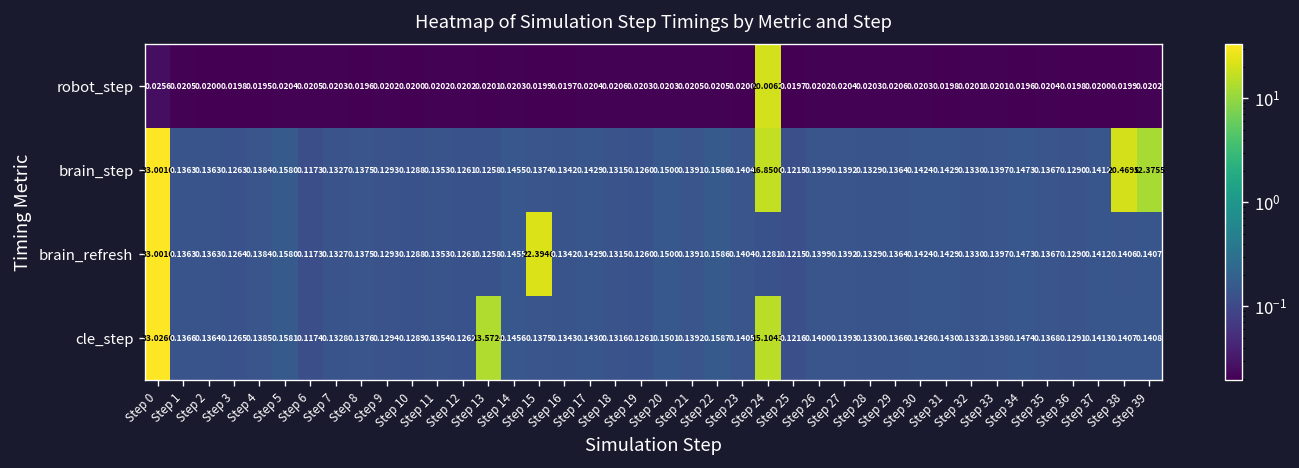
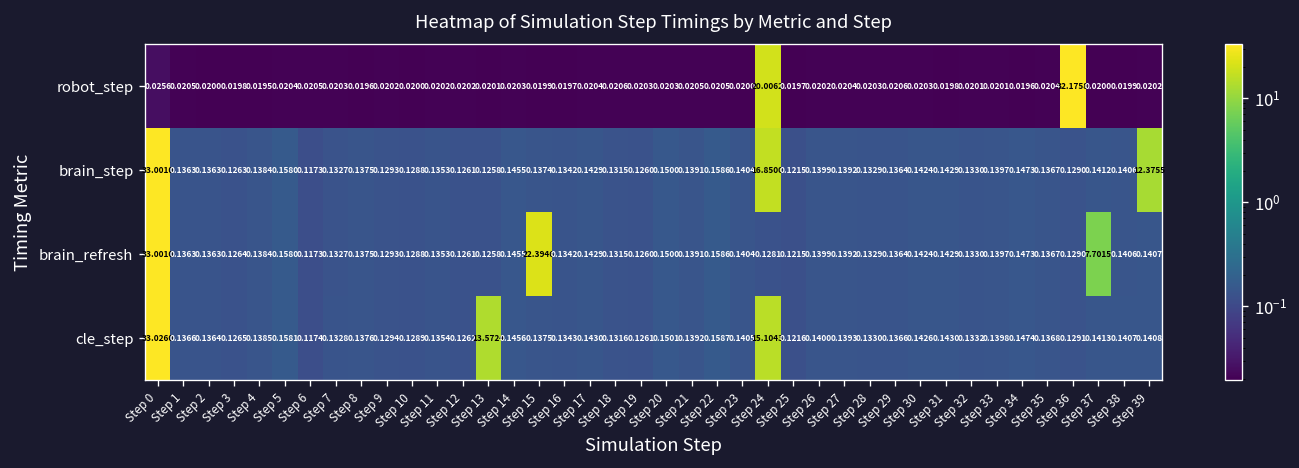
robot_step, Step 36: 0.0198 -> 32.1758
brain_step, Step 38: 20.4695 -> 0.1406
brain_refresh, Step 37: 0.1412 -> 7.7015
